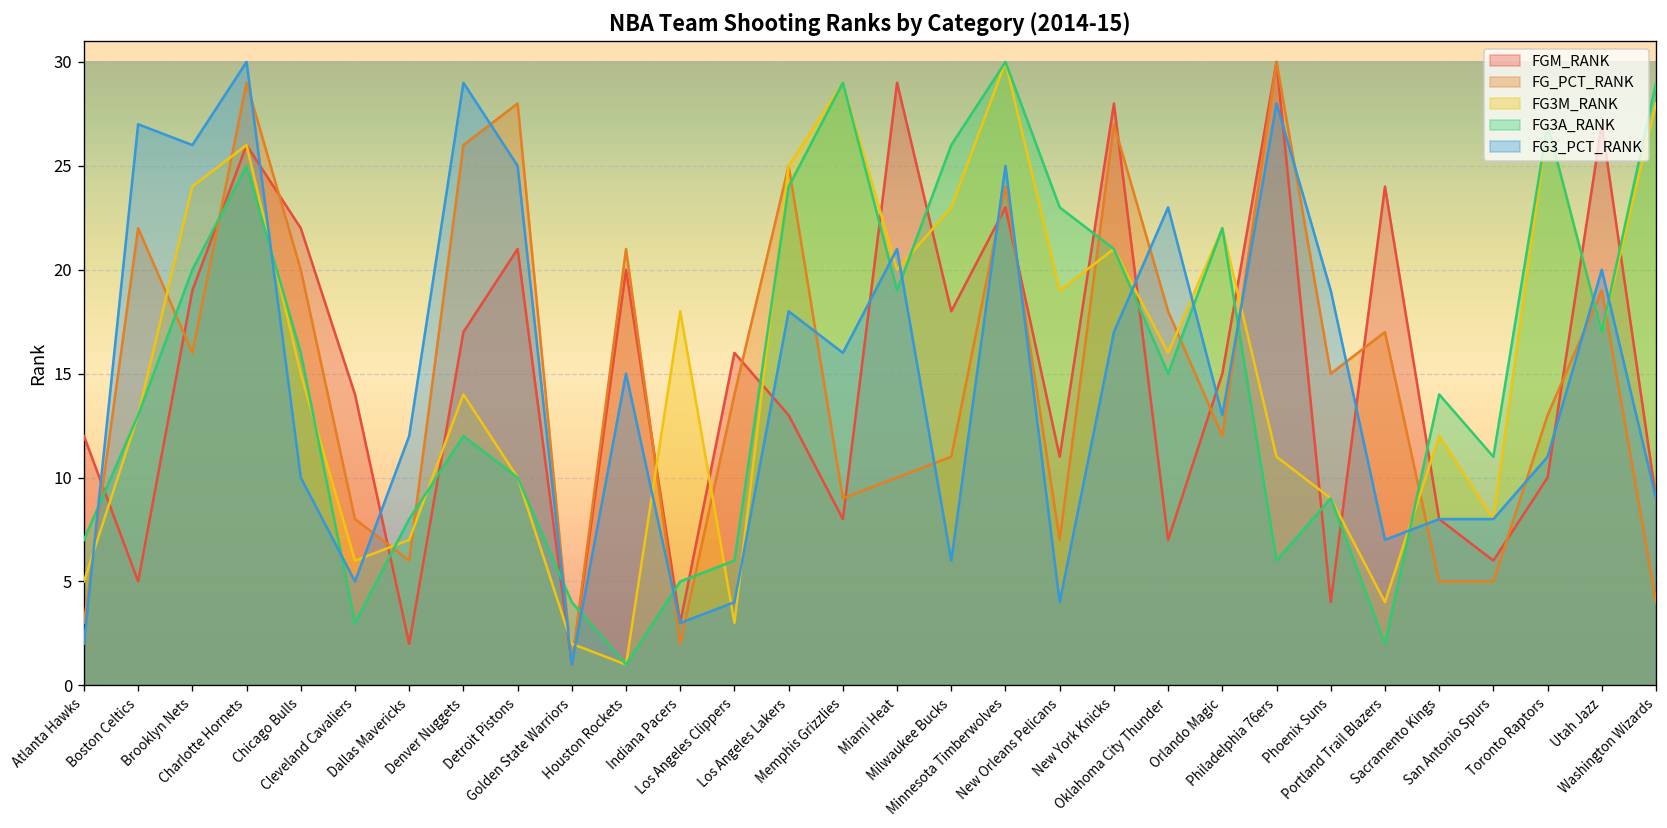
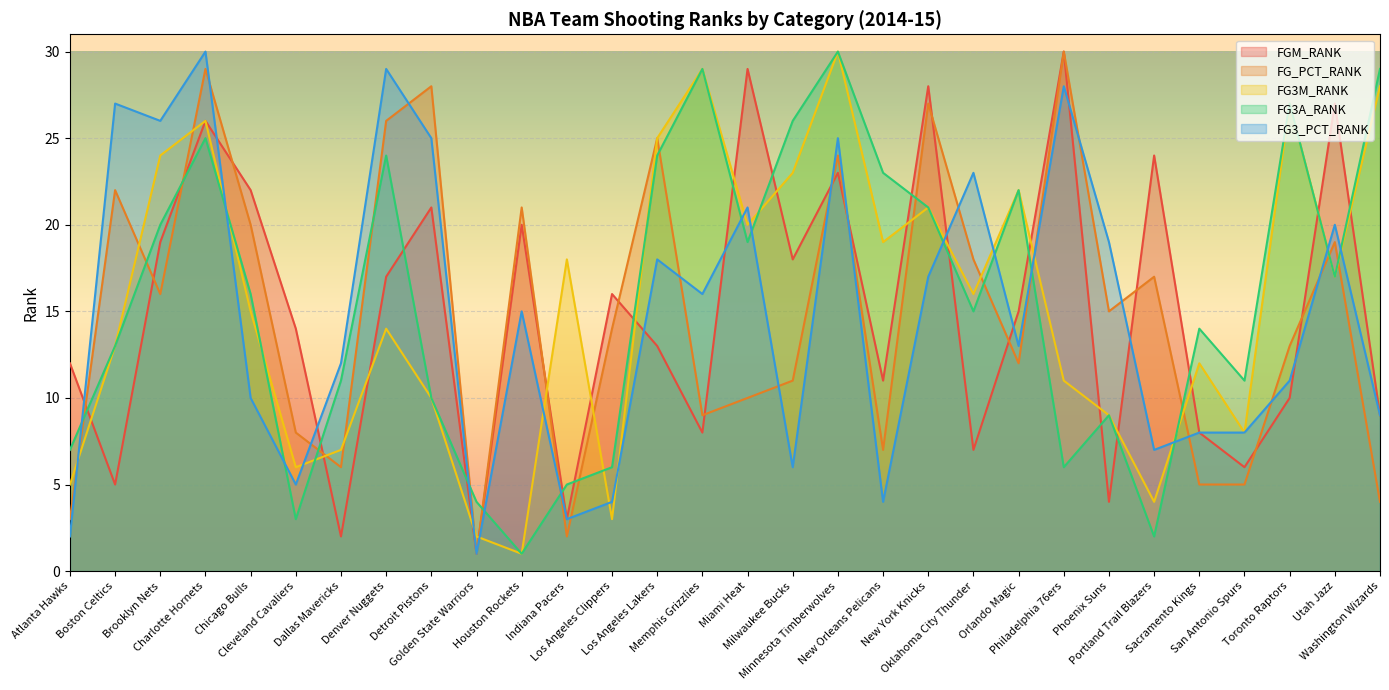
FG3A_RANK, Dallas Mavericks: 8 -> 11
FG3A_RANK, Denver Nuggets: 12 -> 24
